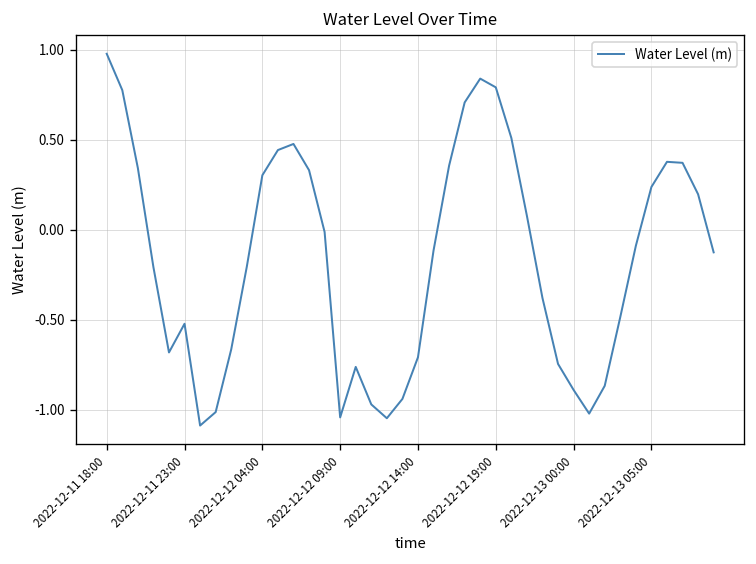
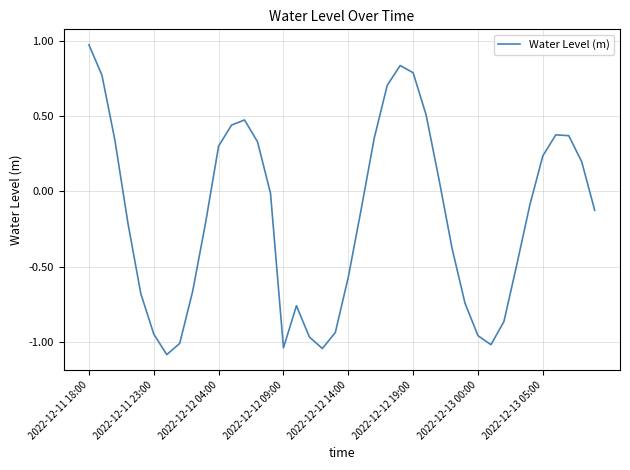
2022-12-11 23:00: -0.52 -> -0.95
2022-12-12 14:00: -0.71 -> -0.57
2022-12-13 00:00: -0.89 -> -0.96
